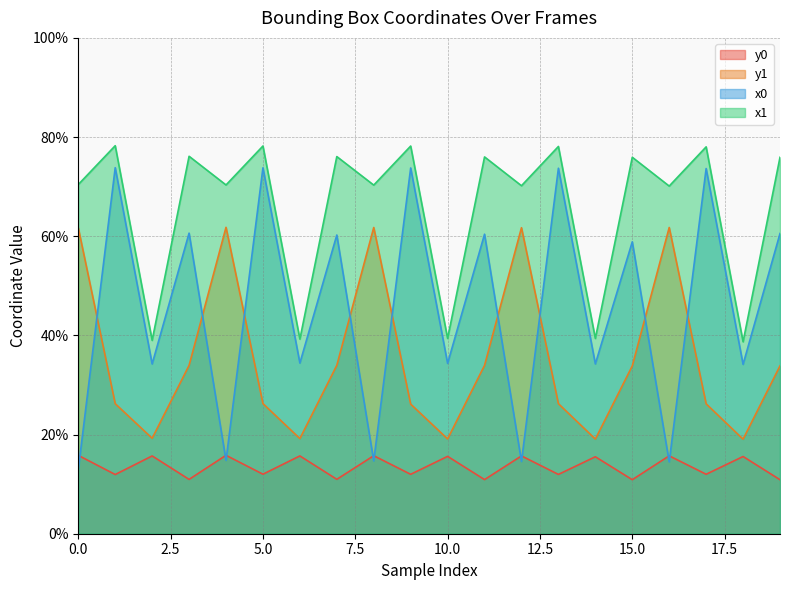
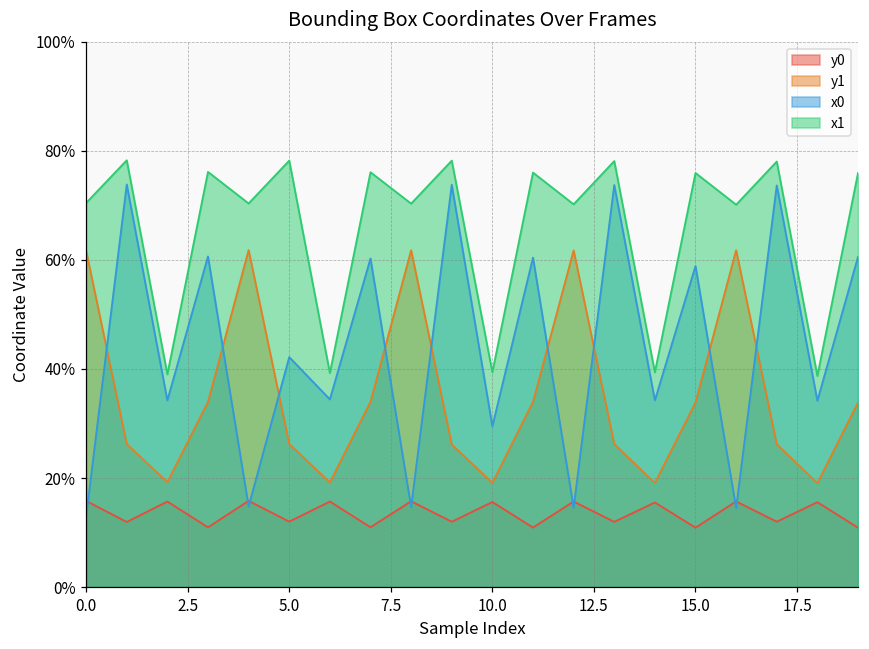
x0, 5.0: 74% -> 42%
x0, 10.0: 34% -> 29%
